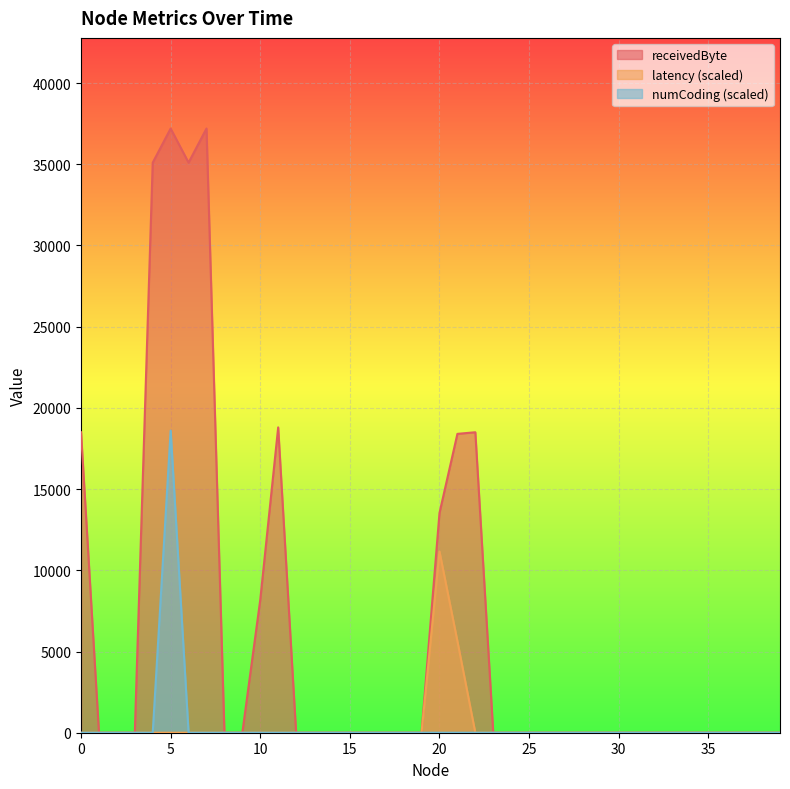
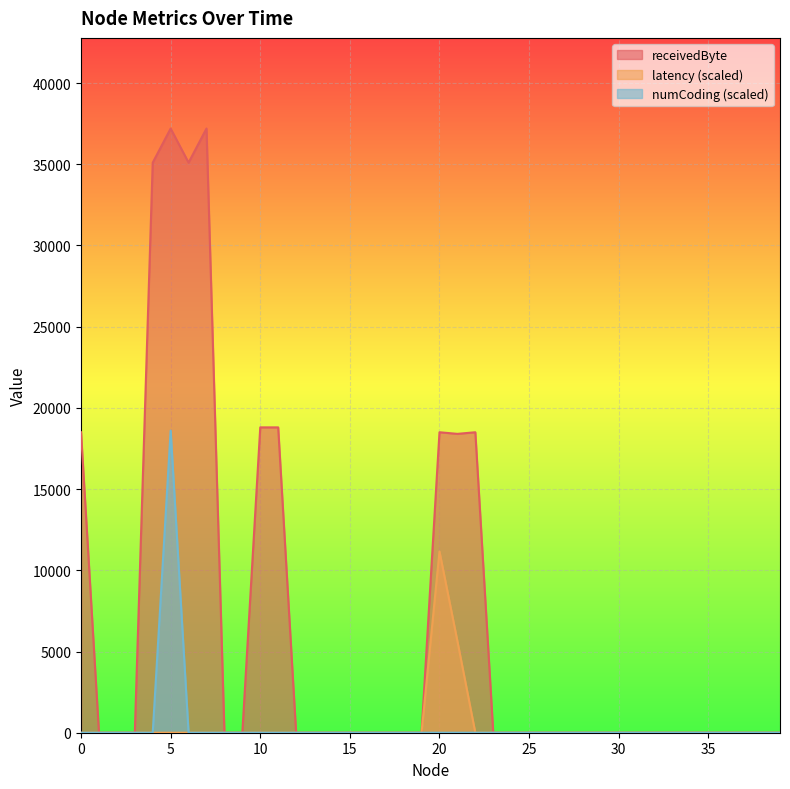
receivedByte, 10: 8200 -> 18800
receivedByte, 20: 13500 -> 18500
